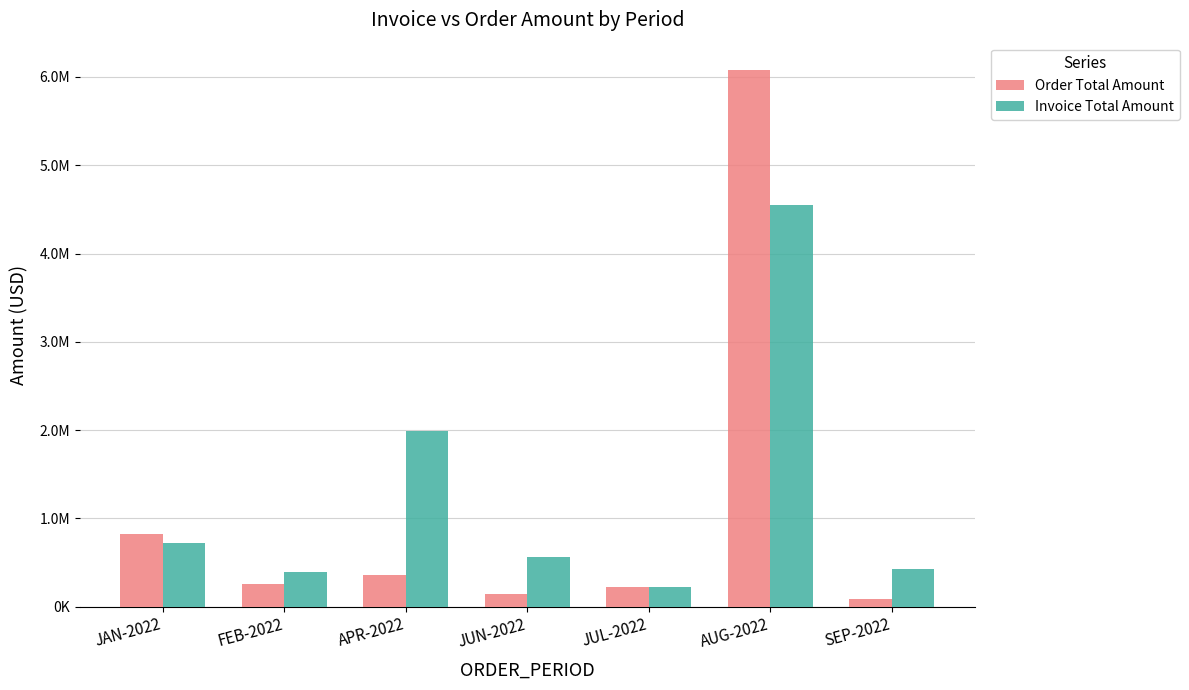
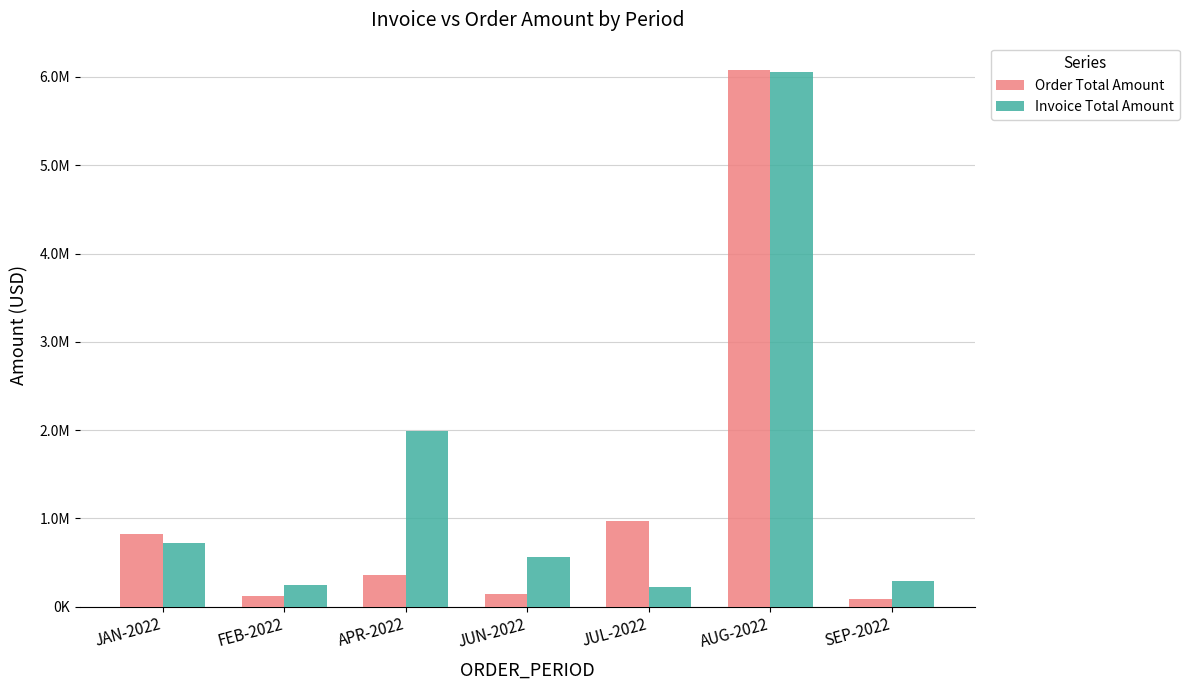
Order Total Amount, FEB-2022: 300000 -> 100000
Invoice Total Amount, FEB-2022: 400000 -> 200000
Order Total Amount, JUL-2022: 200000 -> 1000000
Invoice Total Amount, AUG-2022: 4600000 -> 6100000
Invoice Total Amount, SEP-2022: 400000 -> 300000
